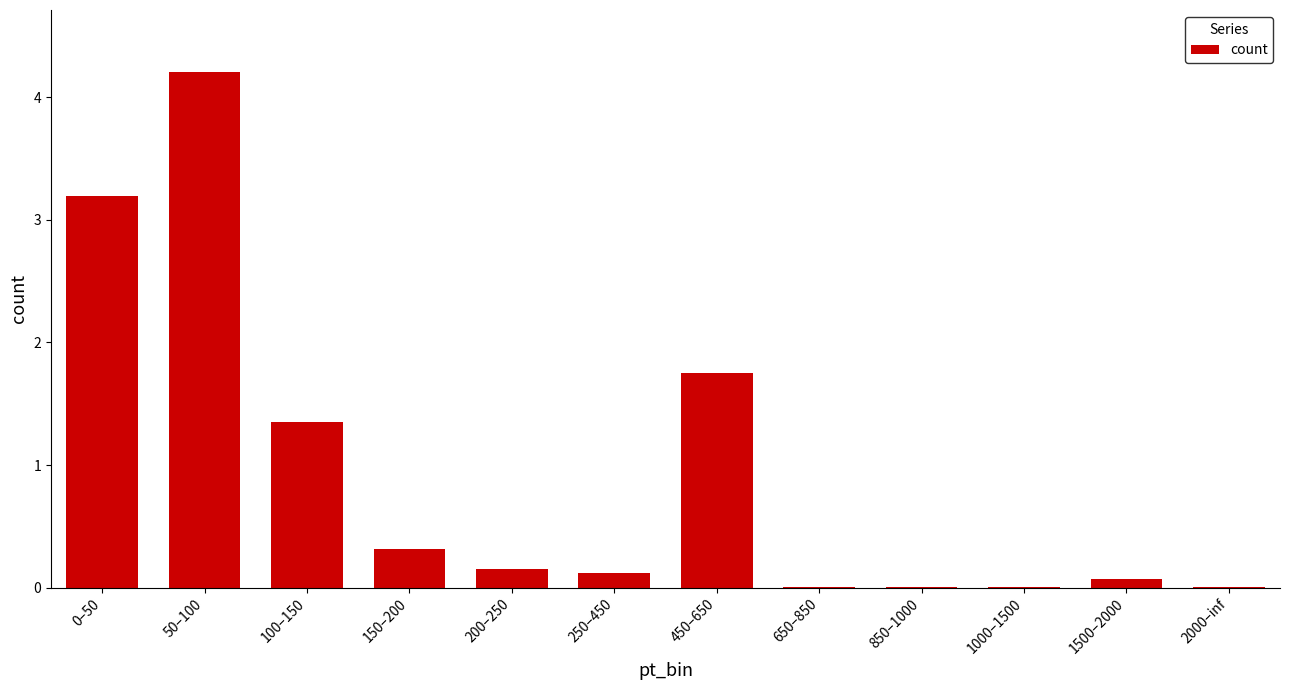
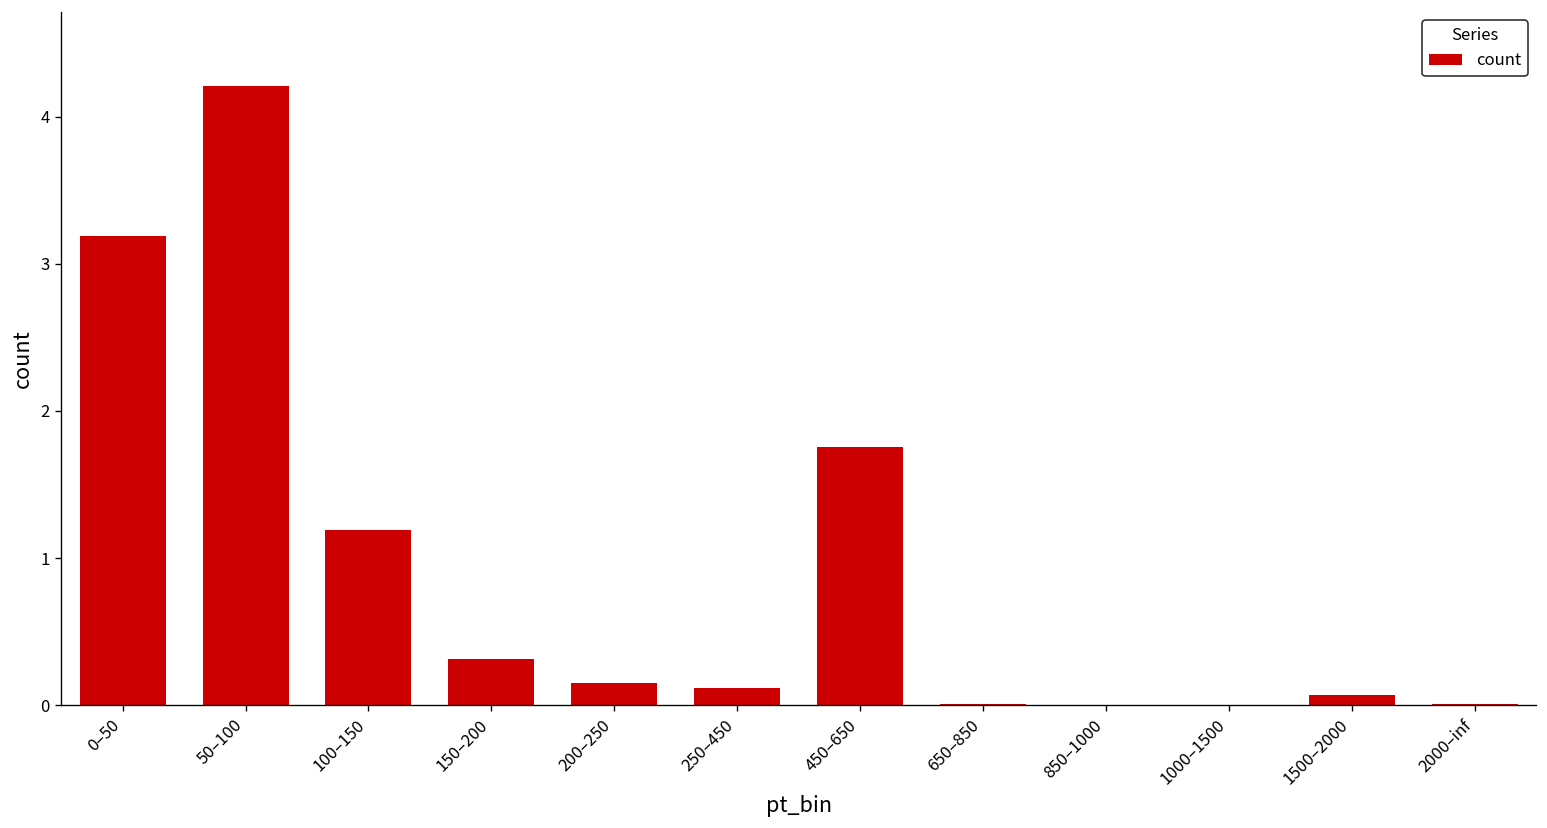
100–150: 1.35 -> 1.19
